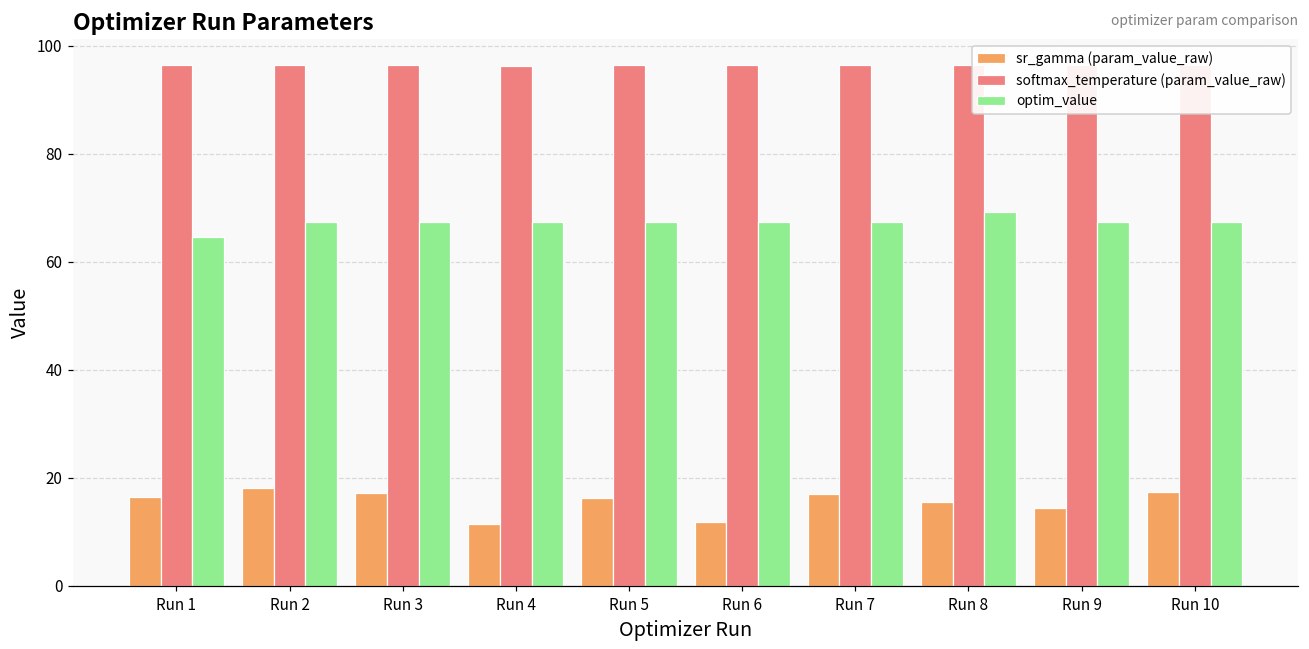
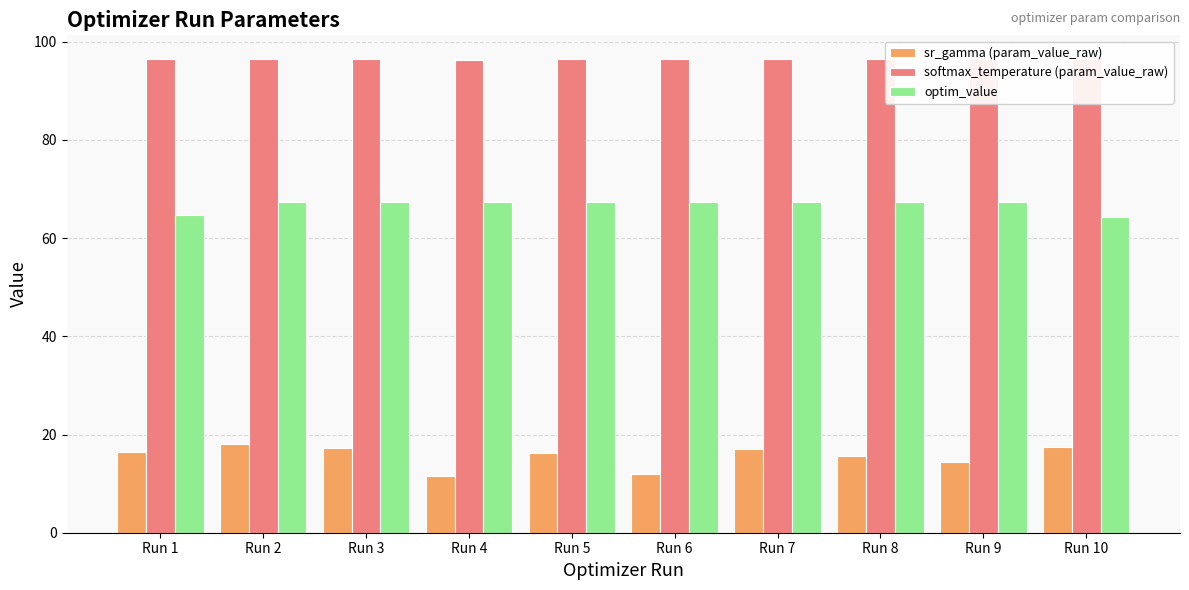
optim_value, Run 8: 69 -> 67
optim_value, Run 10: 67 -> 64
